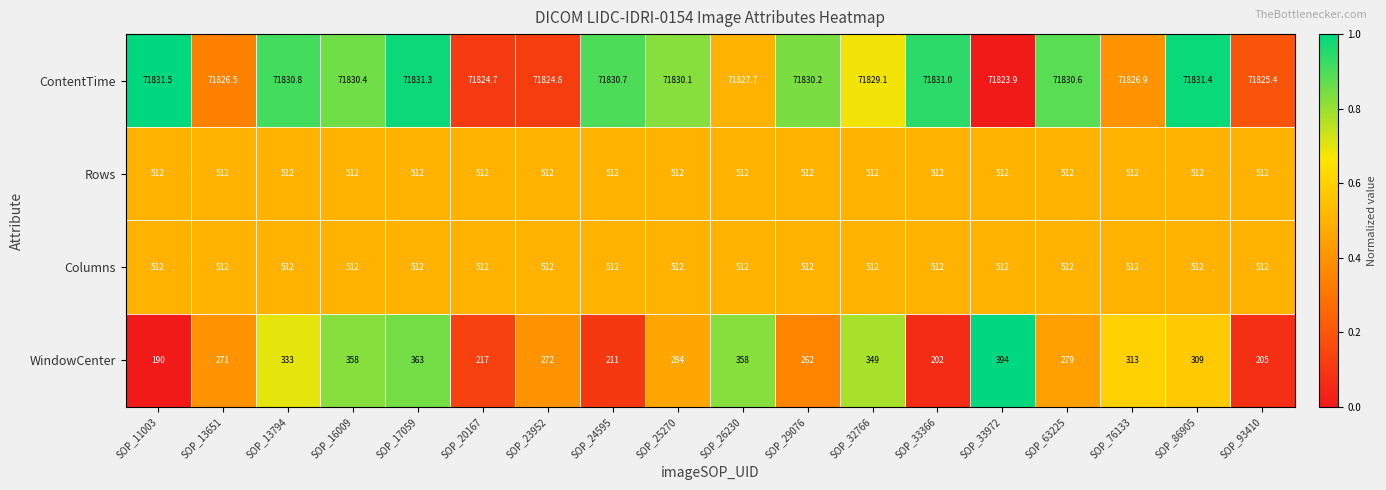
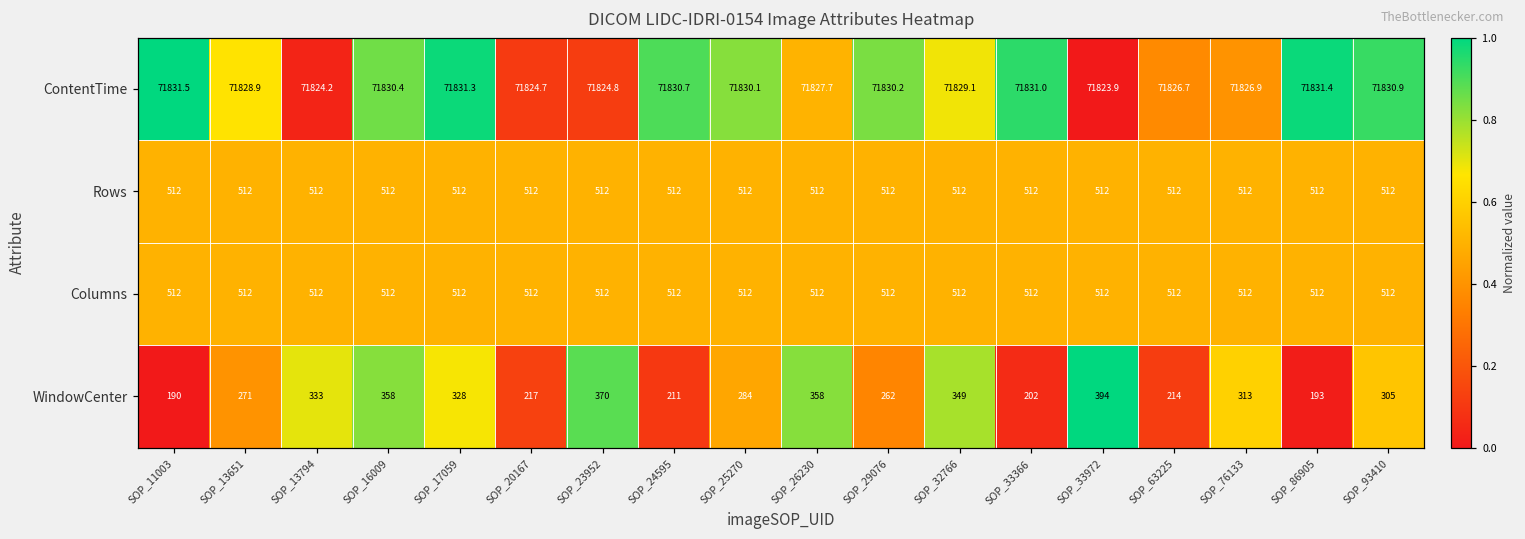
ContentTime, SOP_13651: 71826.5 -> 71828.9
ContentTime, SOP_13794: 71830.8 -> 71824.2
ContentTime, SOP_63225: 71830.6 -> 71826.7
ContentTime, SOP_93410: 71825.4 -> 71830.9
WindowCenter, SOP_17059: 363 -> 328
WindowCenter, SOP_23952: 272 -> 370
WindowCenter, SOP_63225: 279 -> 214
WindowCenter, SOP_86905: 309 -> 193
WindowCenter, SOP_93410: 205 -> 305
